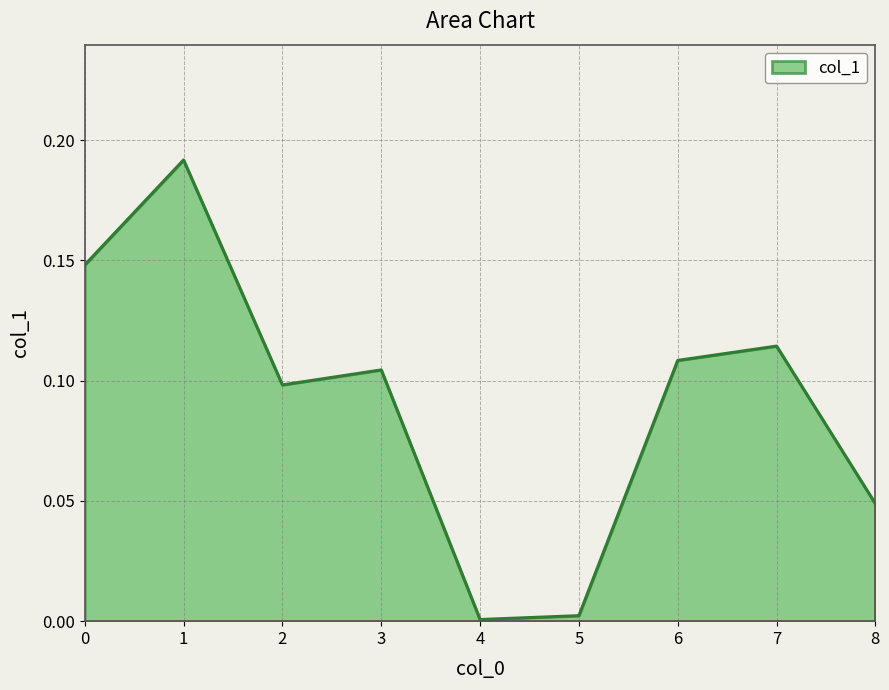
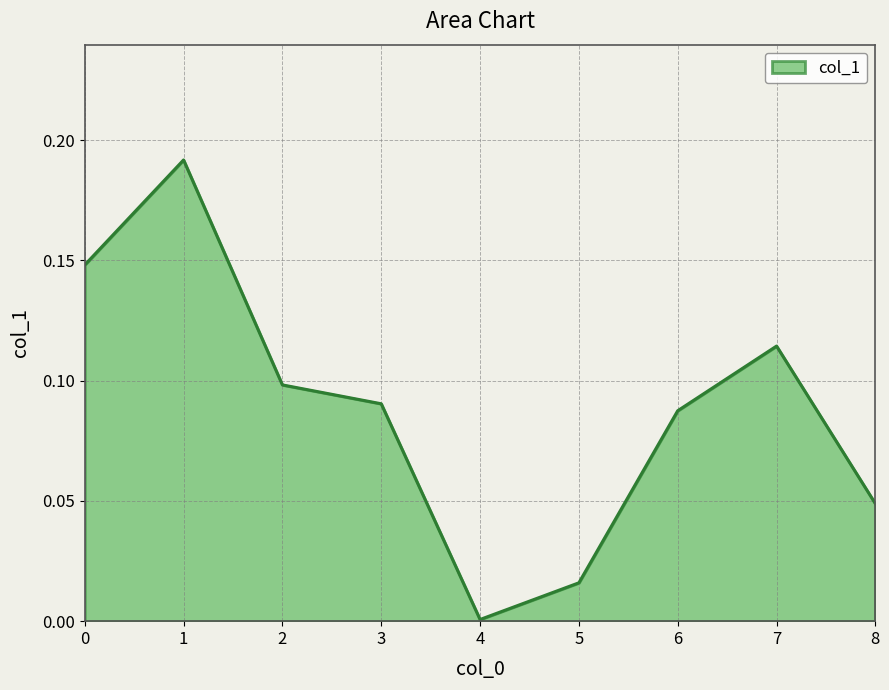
3: 0.104 -> 0.090
5: 0.002 -> 0.016
6: 0.108 -> 0.088
